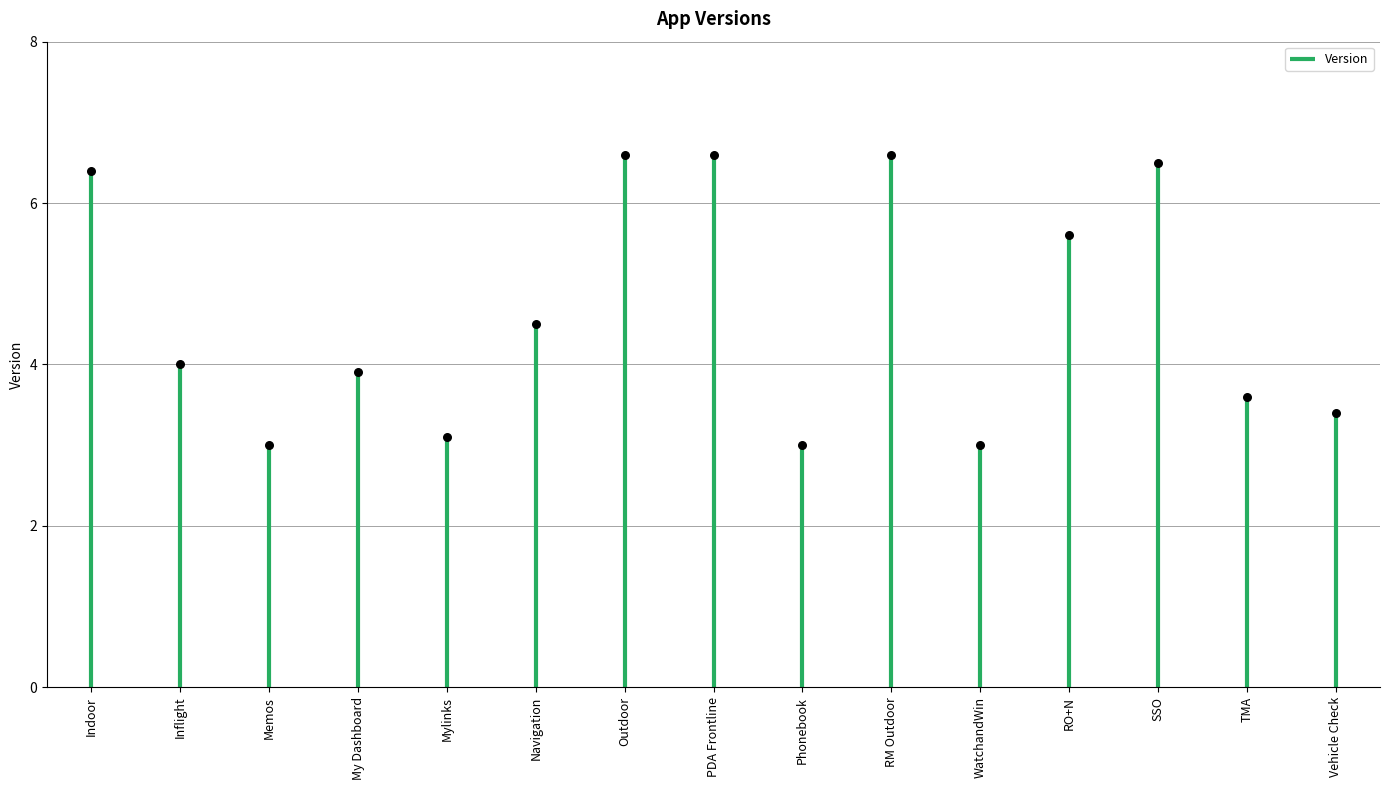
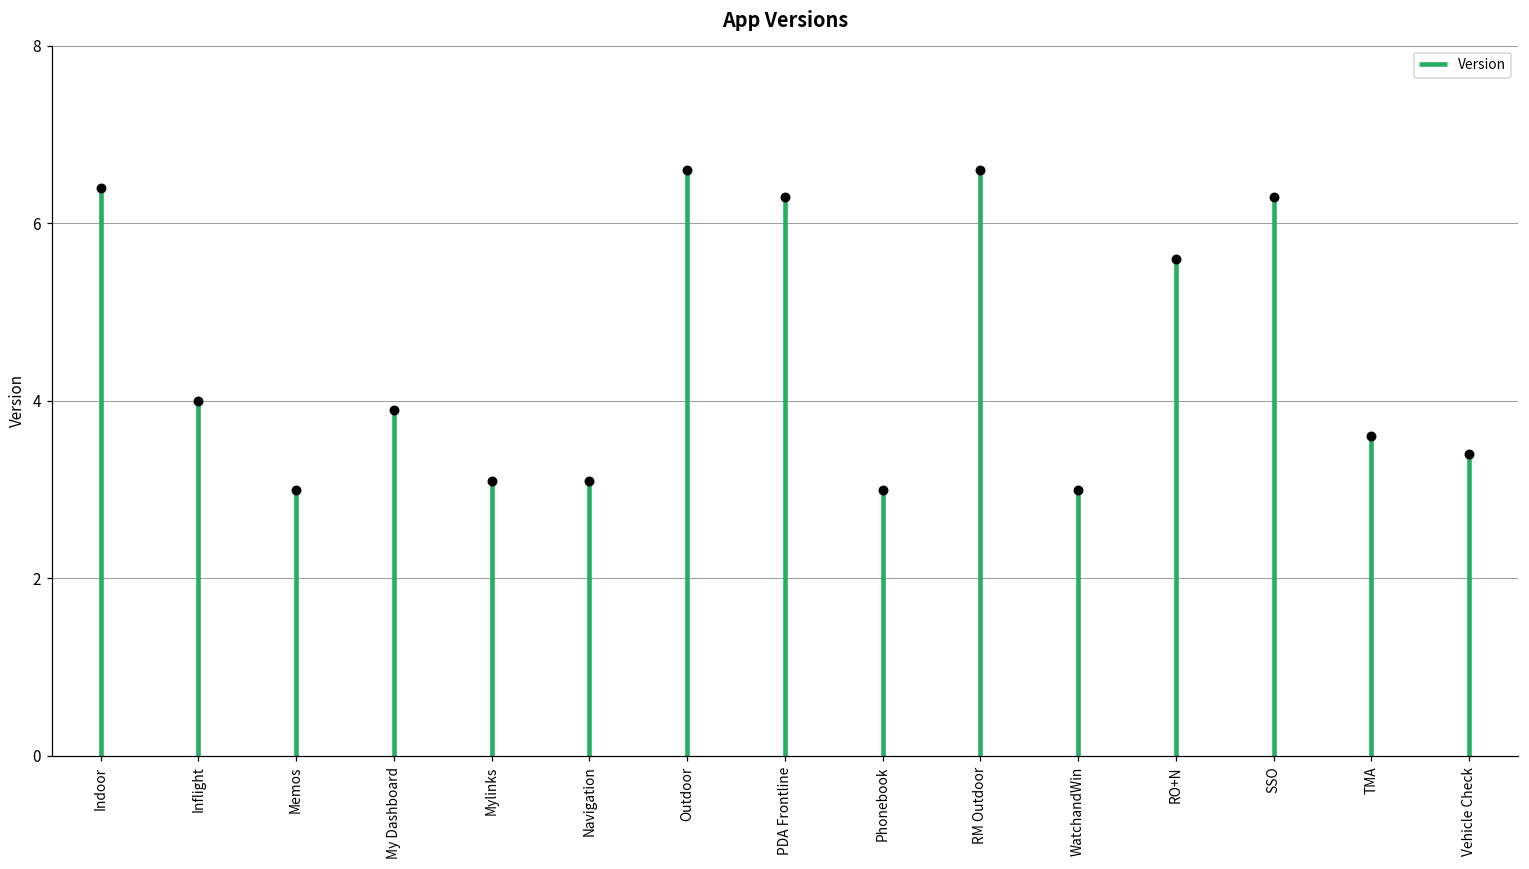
Navigation: 4.5 -> 3.1
PDA Frontline: 6.6 -> 6.3
SSO: 6.5 -> 6.3
